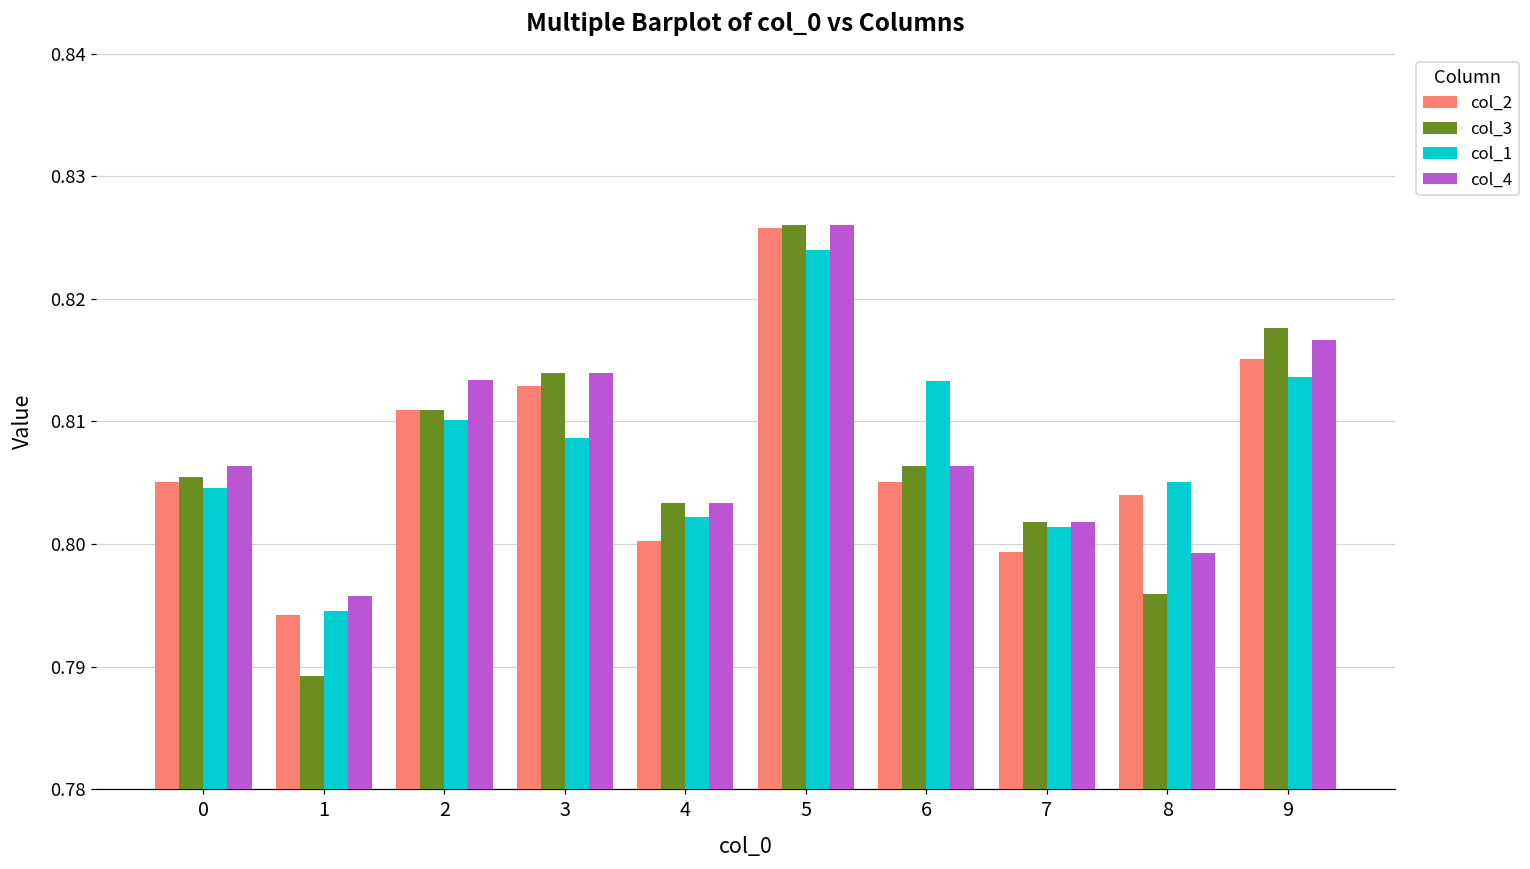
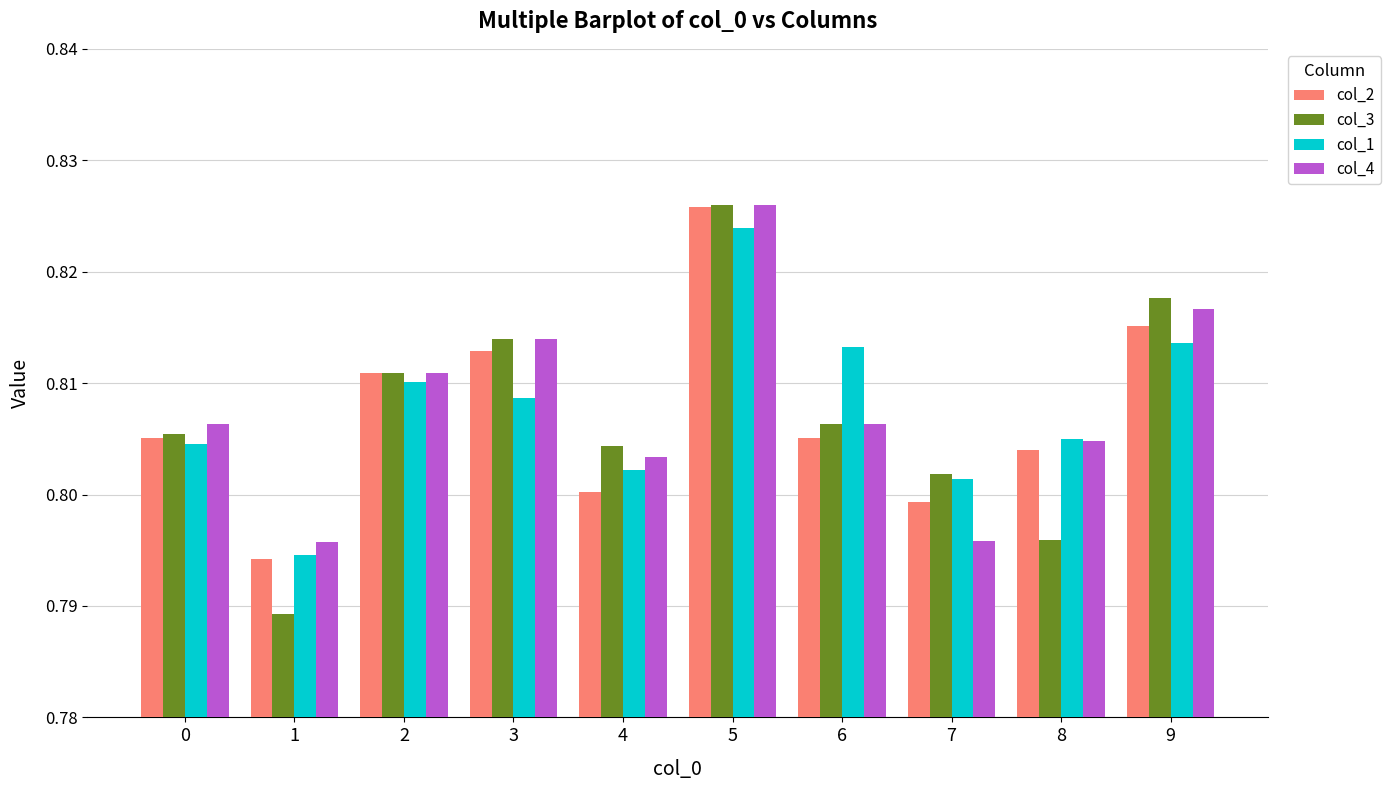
col_4, 2: 0.8134 -> 0.8109
col_3, 4: 0.8033 -> 0.8044
col_4, 7: 0.8018 -> 0.7958
col_4, 8: 0.7993 -> 0.8048
